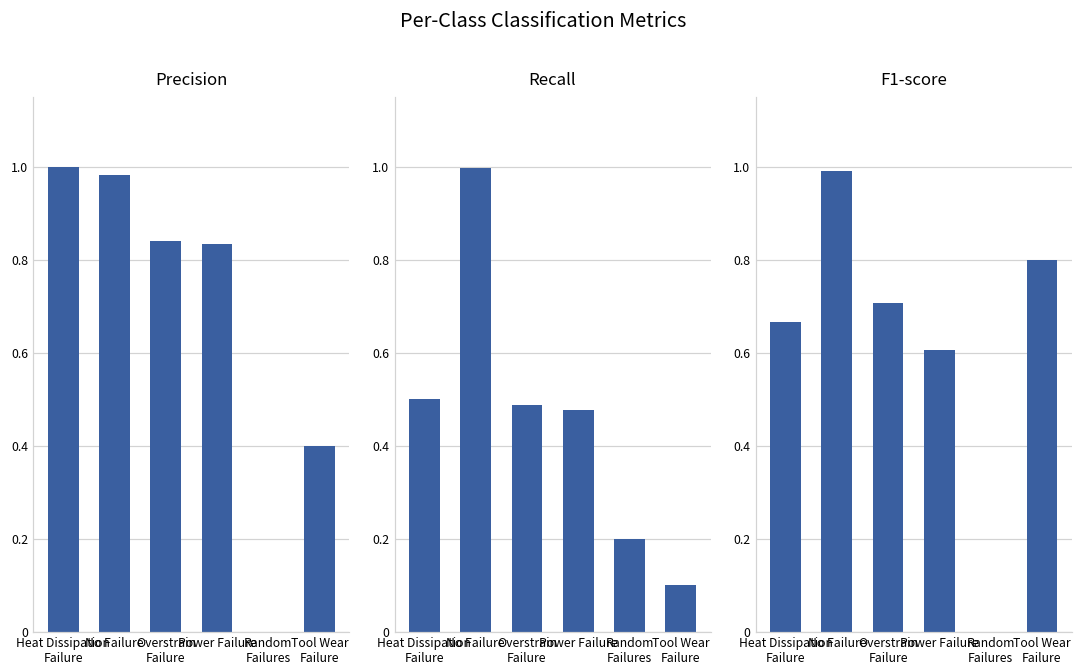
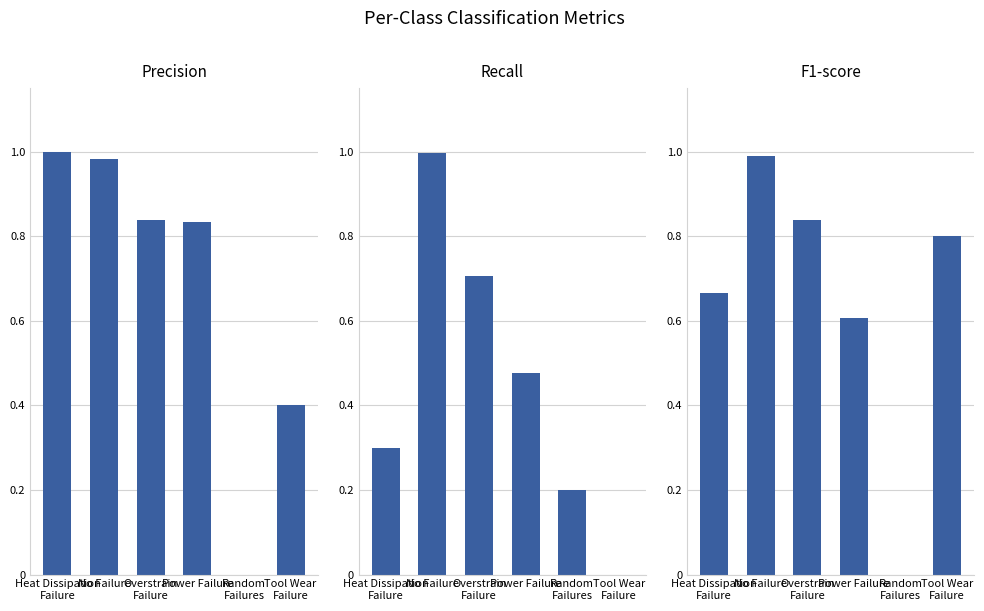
Recall, Heat Dissipation Failure: 0.5 -> 0.3
Recall, Overstrain Failure: 0.49 -> 0.71
Recall, Tool Wear Failure: 0.1 -> 0.0
F1-score, Overstrain Failure: 0.71 -> 0.84
